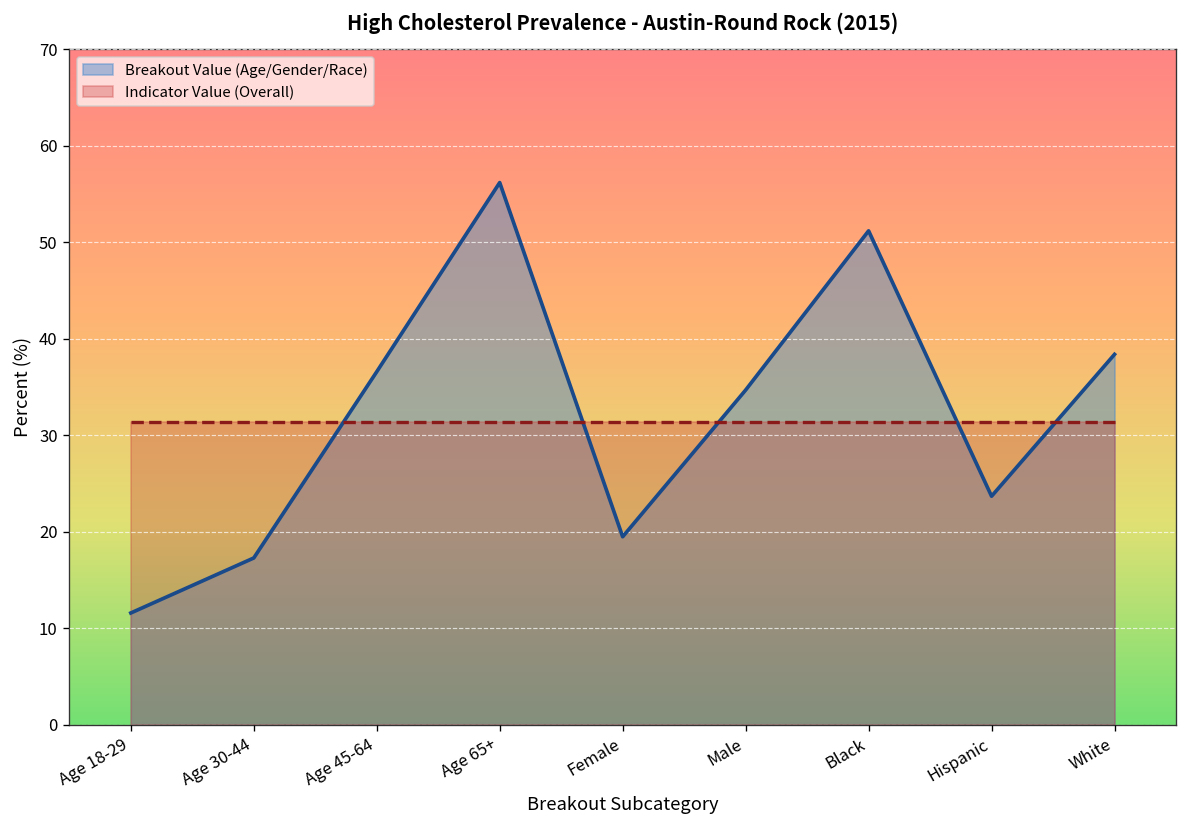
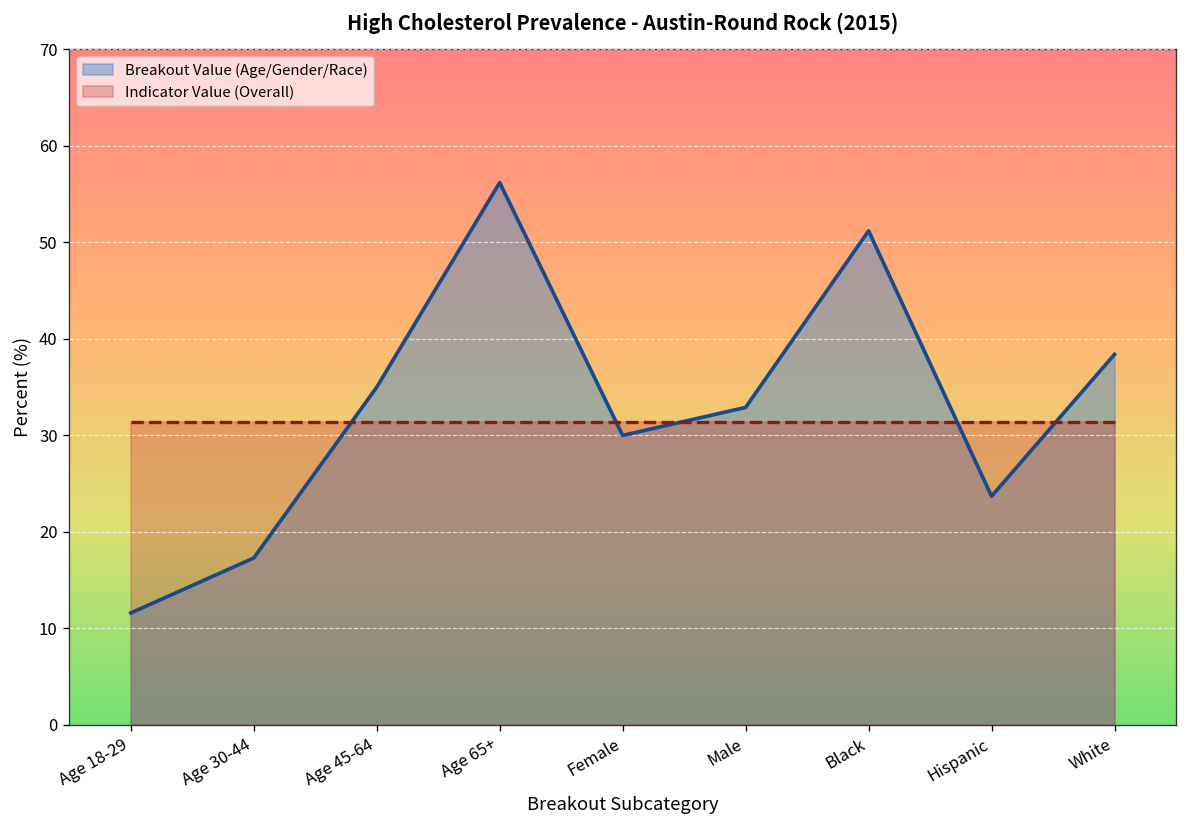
Breakout Value (Age/Gender/Race), Age 45-64: 37 -> 35
Breakout Value (Age/Gender/Race), Female: 20 -> 30
Breakout Value (Age/Gender/Race), Male: 35 -> 33
